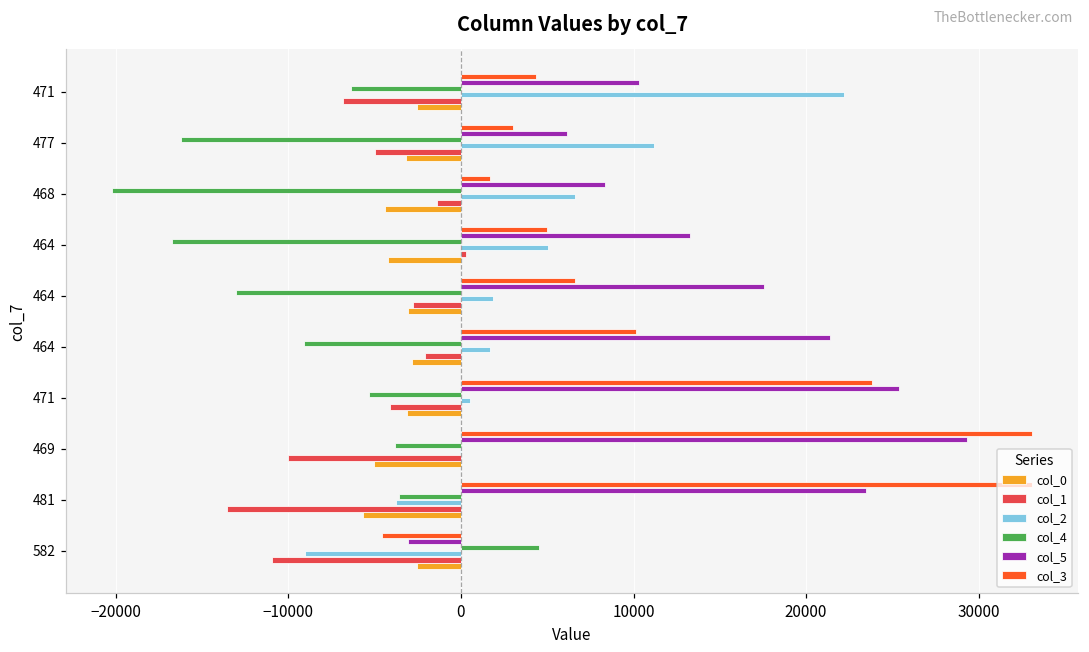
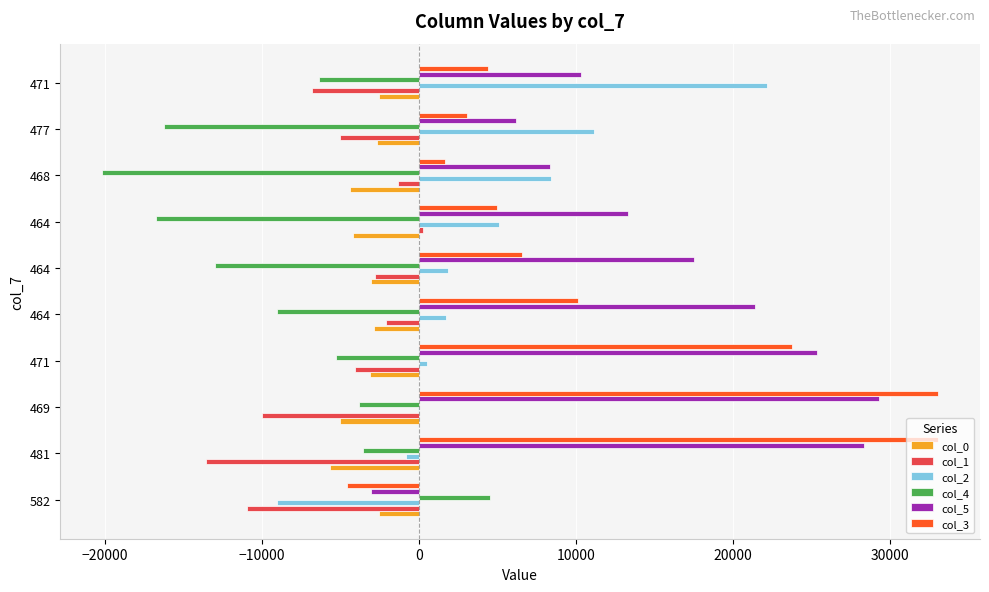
col_0, 477: -3200 -> -2700
col_2, 468: 6600 -> 8400
col_5, 481: 23500 -> 28300
col_2, 481: -3800 -> -800
